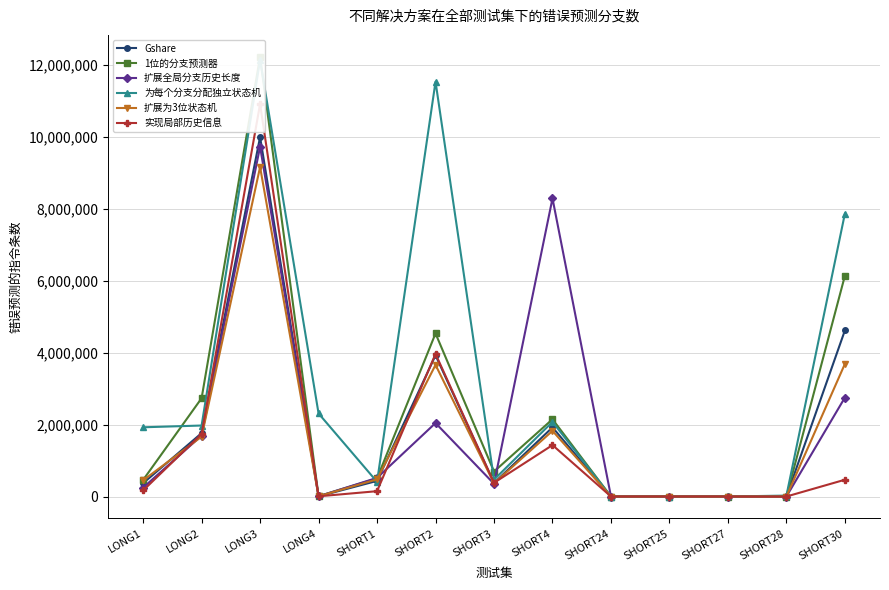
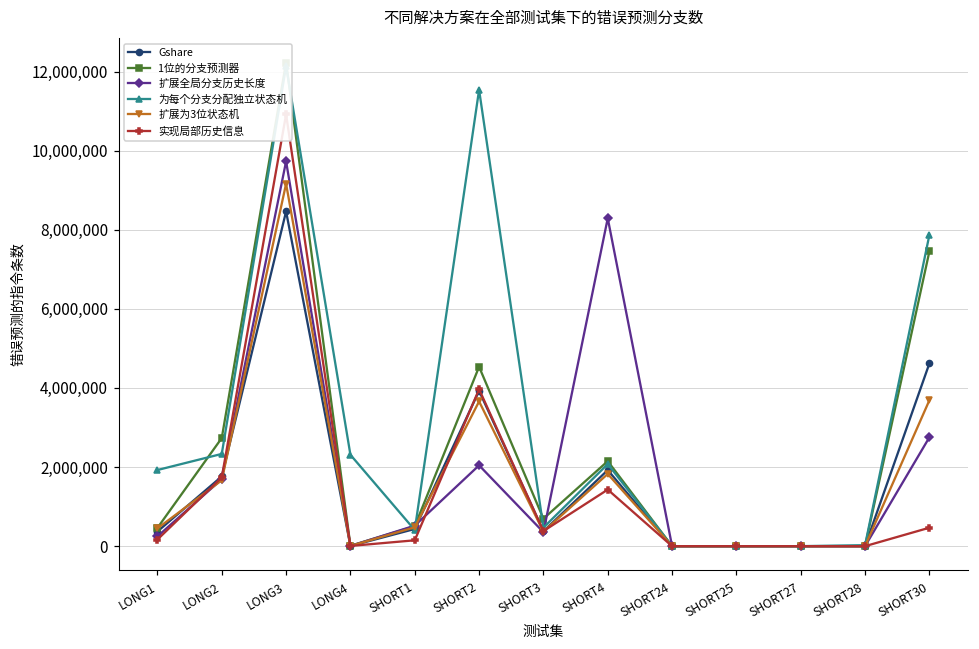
为每个分支分配独立状态机, LONG2: 2,000,000 -> 2,300,000
Gshare, LONG3: 10,000,000 -> 8,500,000
1位的分支预测器, SHORT30: 6,100,000 -> 7,500,000
